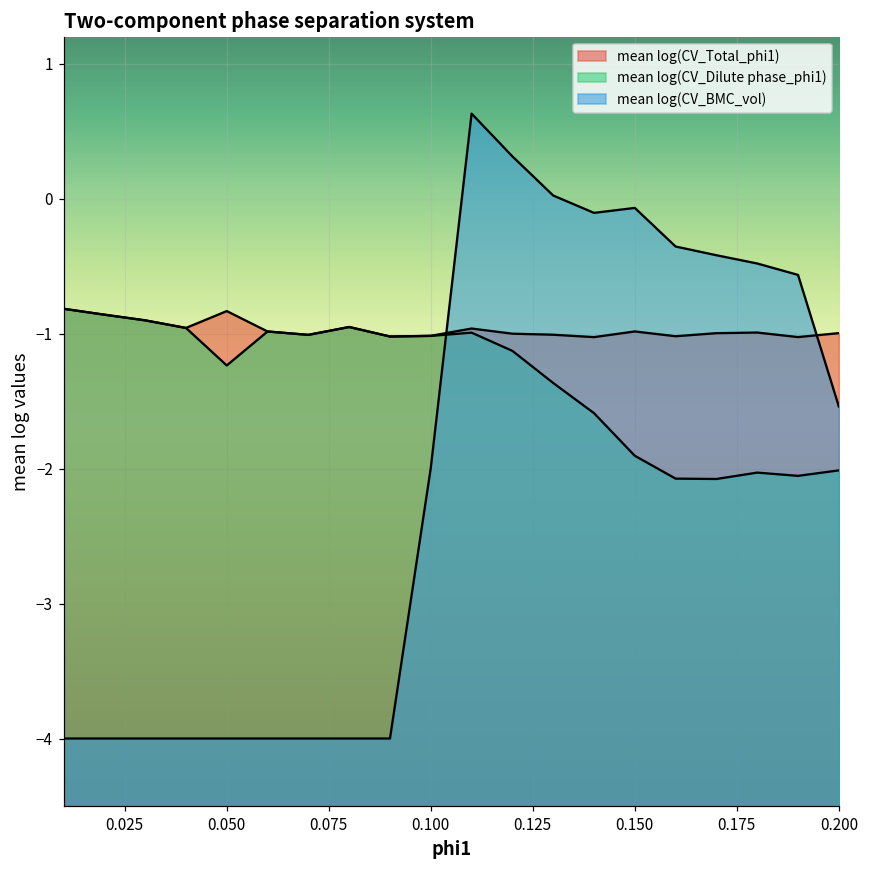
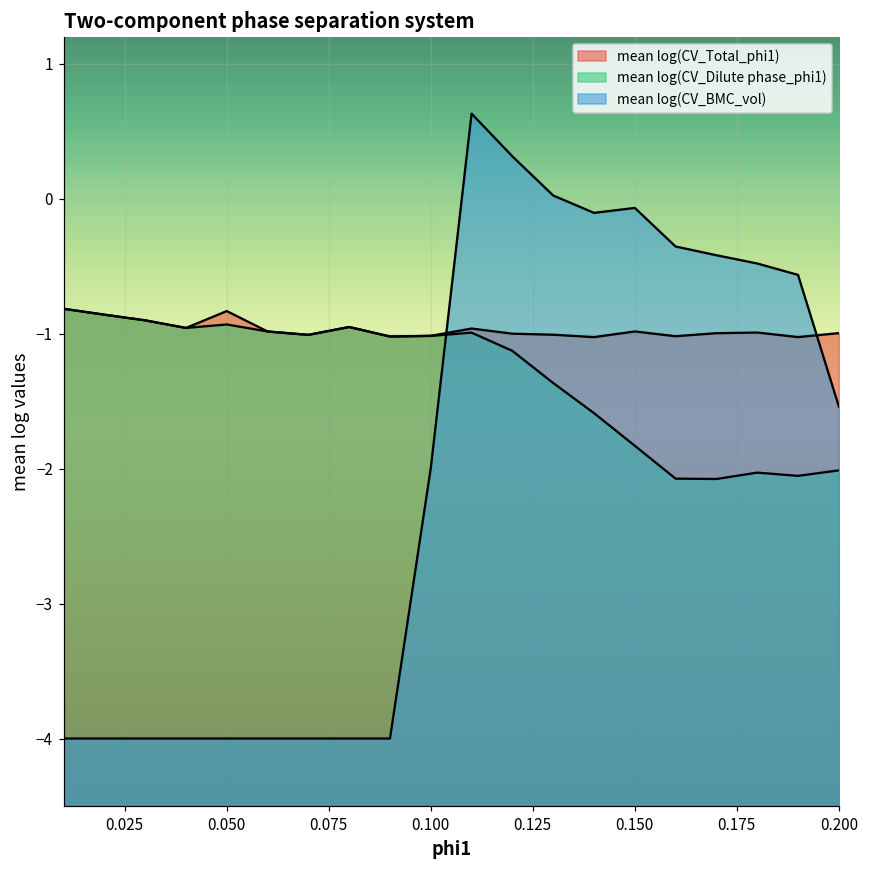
mean log(CV_Dilute phase_phi1), 0.050: -1.24 -> -0.93
mean log(CV_Dilute phase_phi1), 0.150: -1.91 -> -1.83
